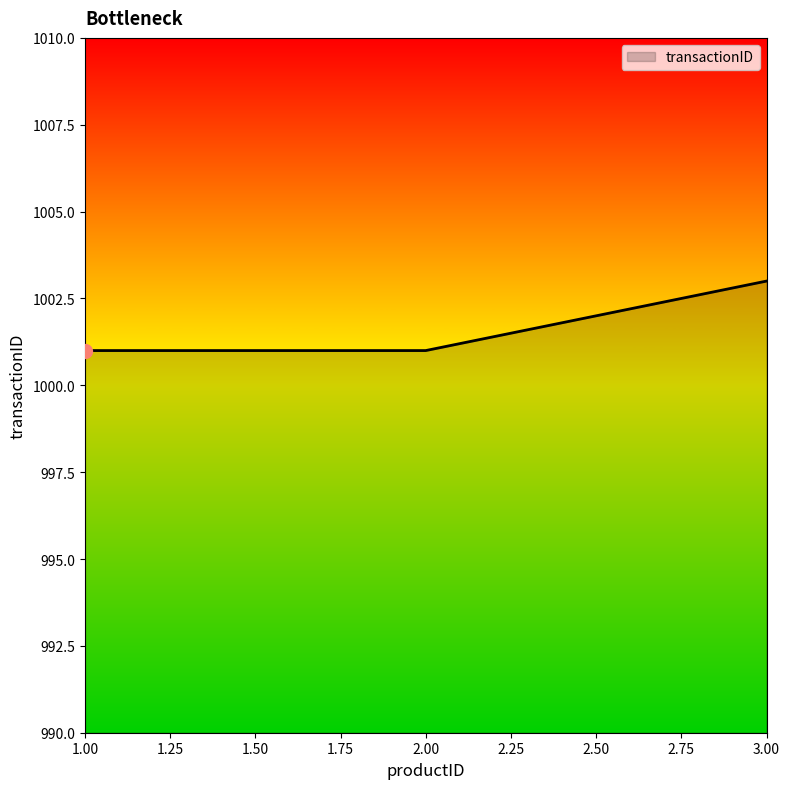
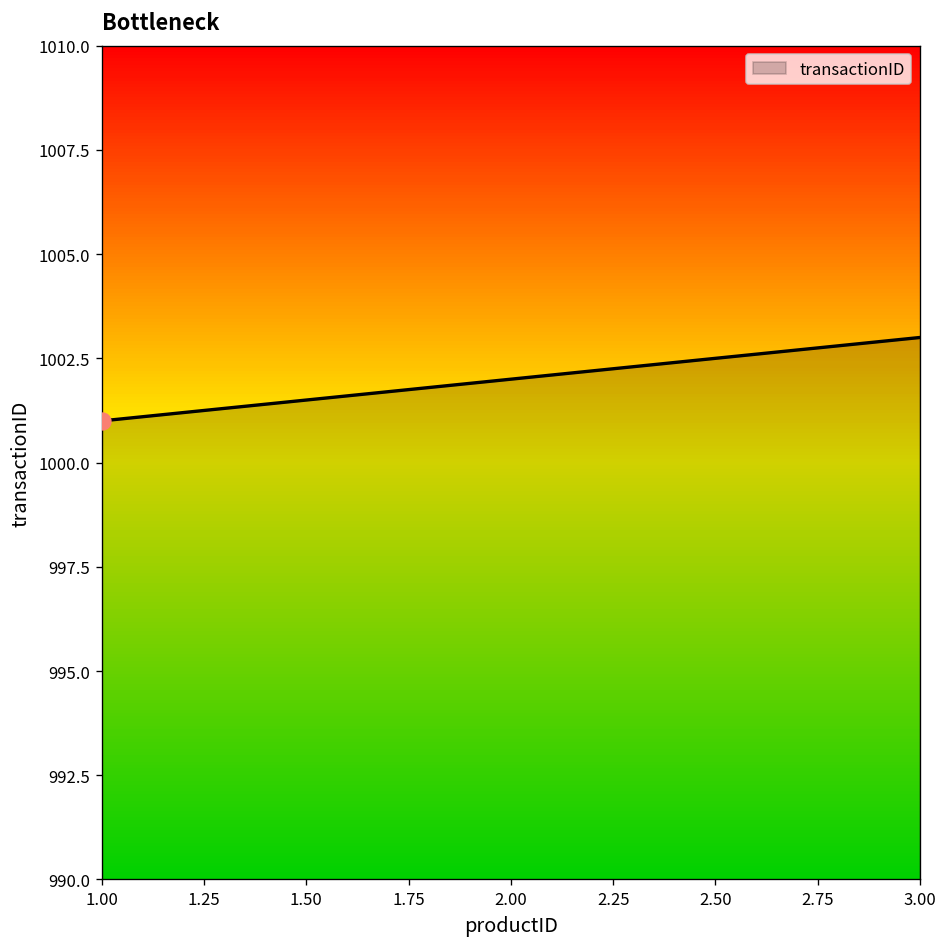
transactionID, 2.00: 1001 -> 1002
